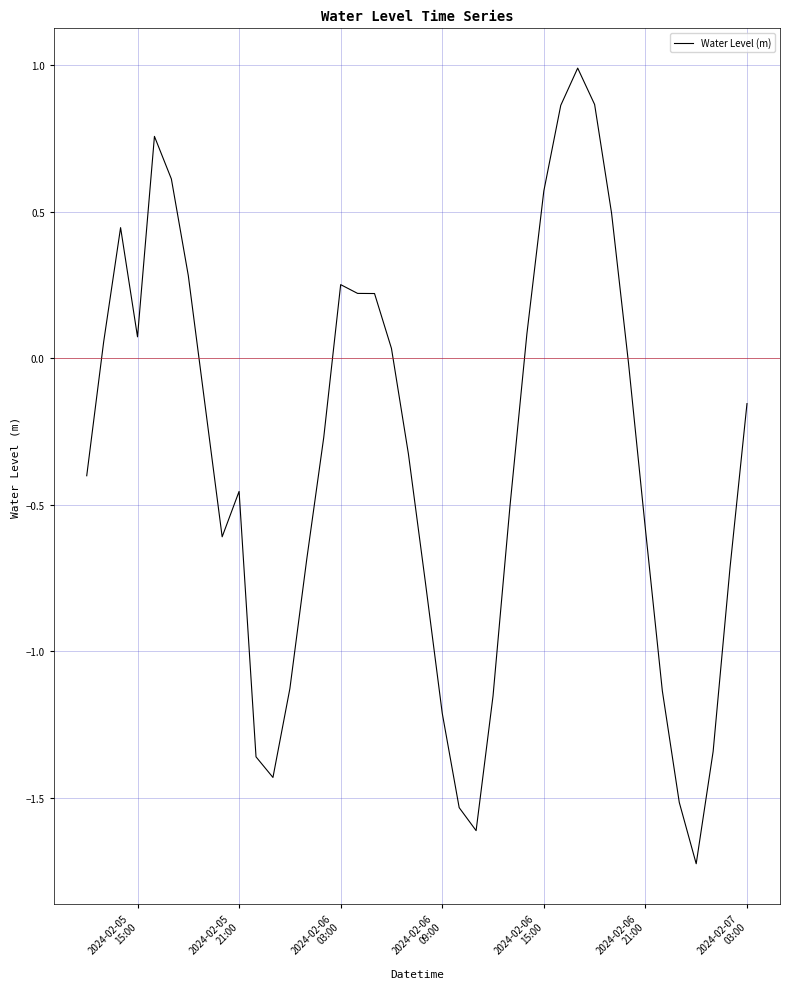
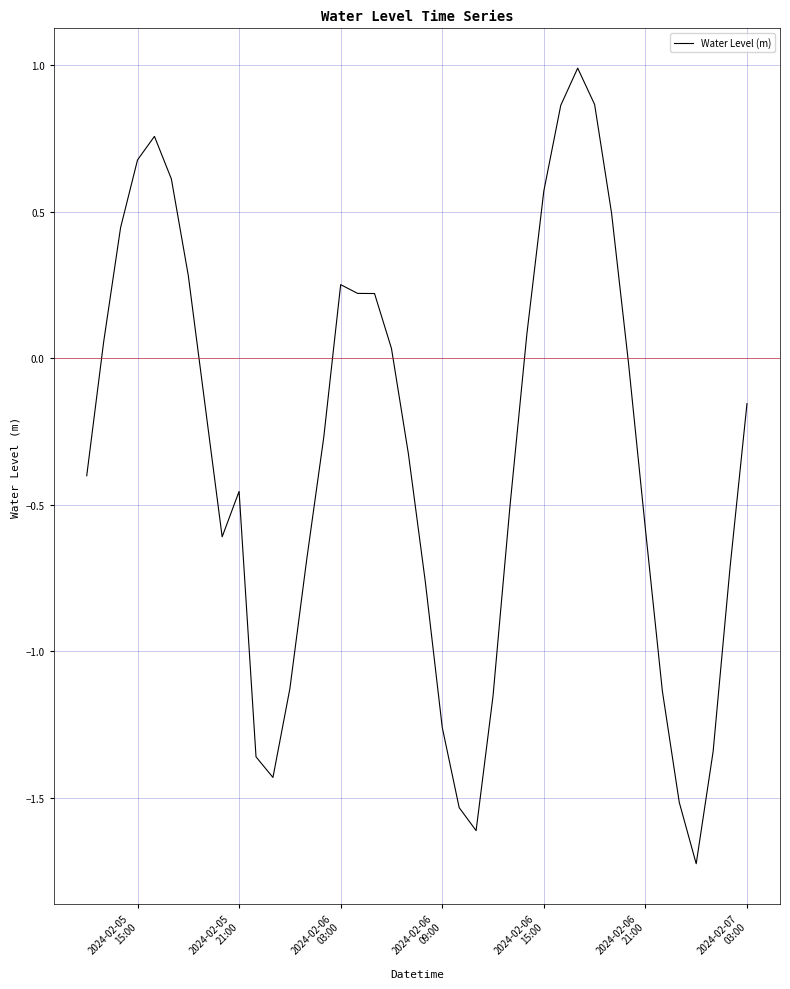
2024-02-05 15:00: 0.07 -> 0.68
2024-02-06 09:00: -1.21 -> -1.26
